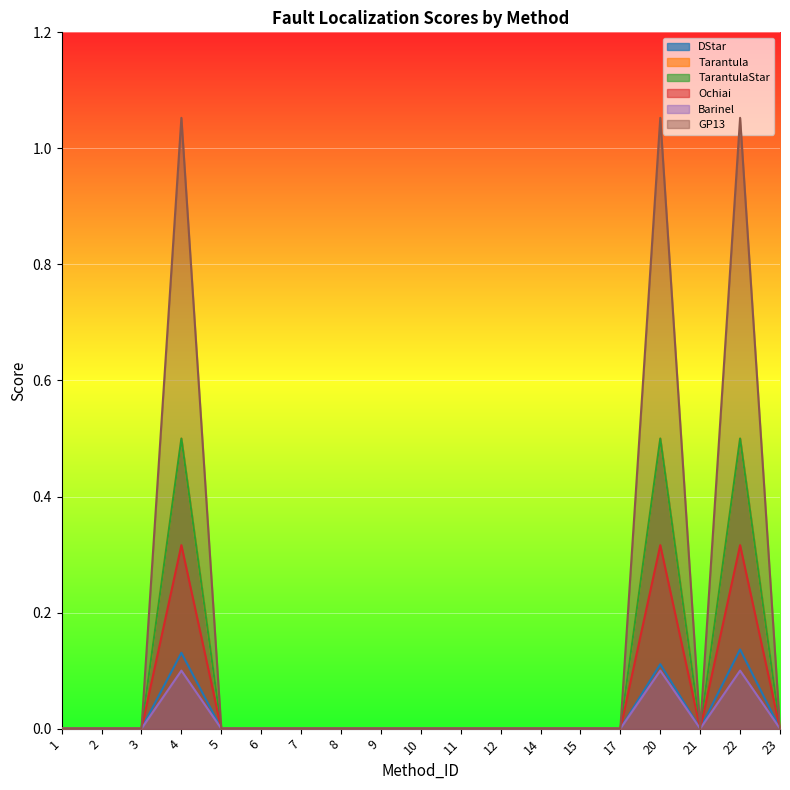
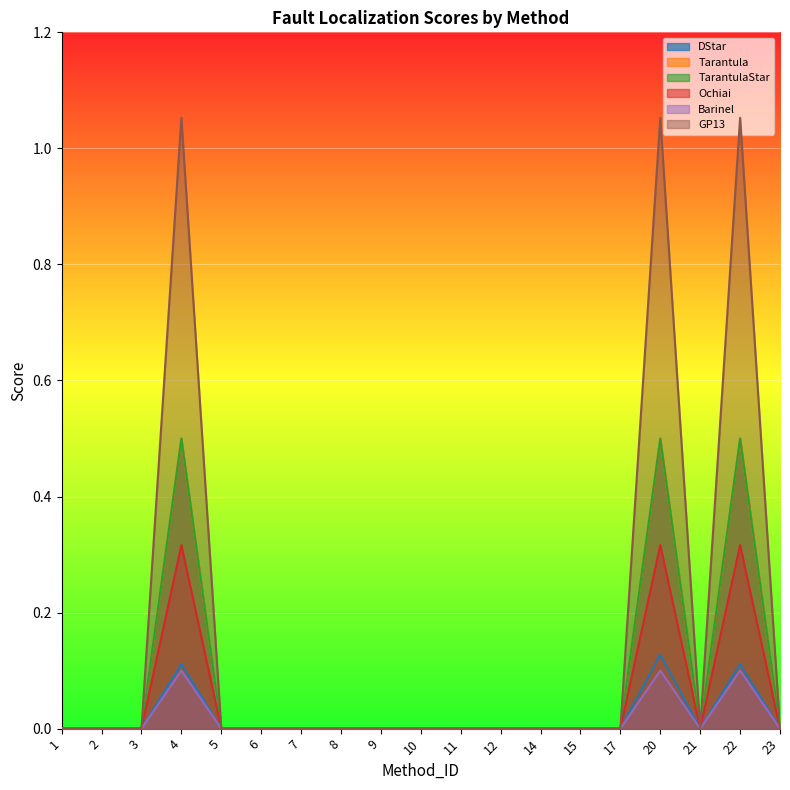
DStar, 4: 0.13 -> 0.11
DStar, 20: 0.11 -> 0.13
DStar, 22: 0.14 -> 0.11
